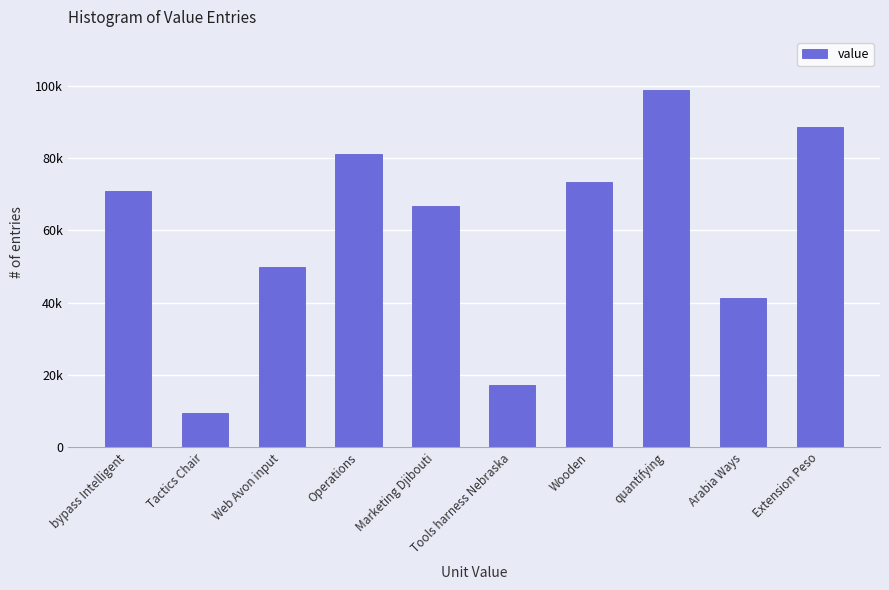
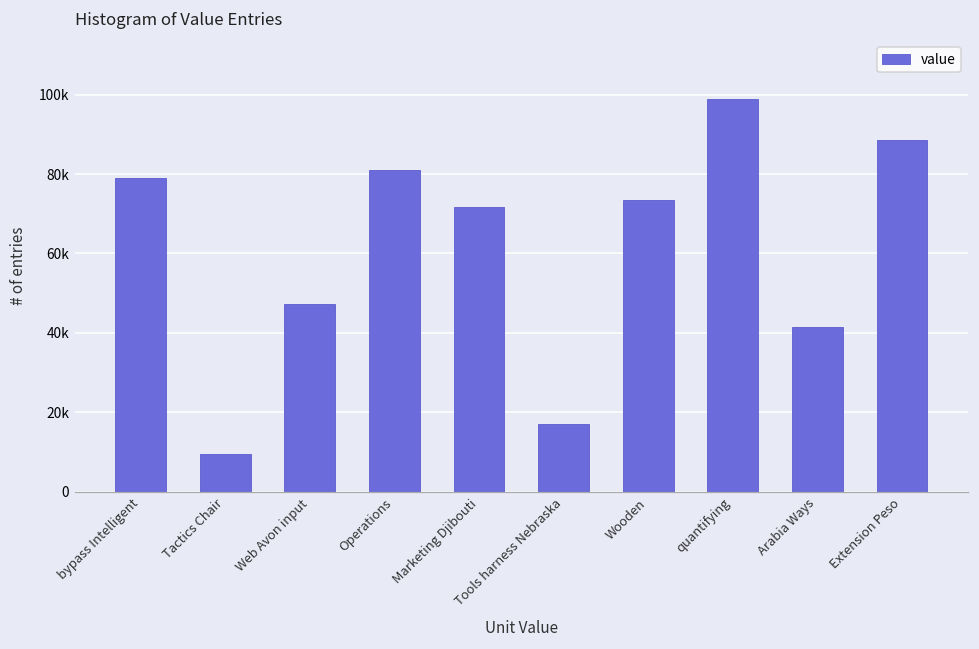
bypass Intelligent: 71000 -> 79000
Web Avon input: 50000 -> 47000
Marketing Djibouti: 67000 -> 72000
